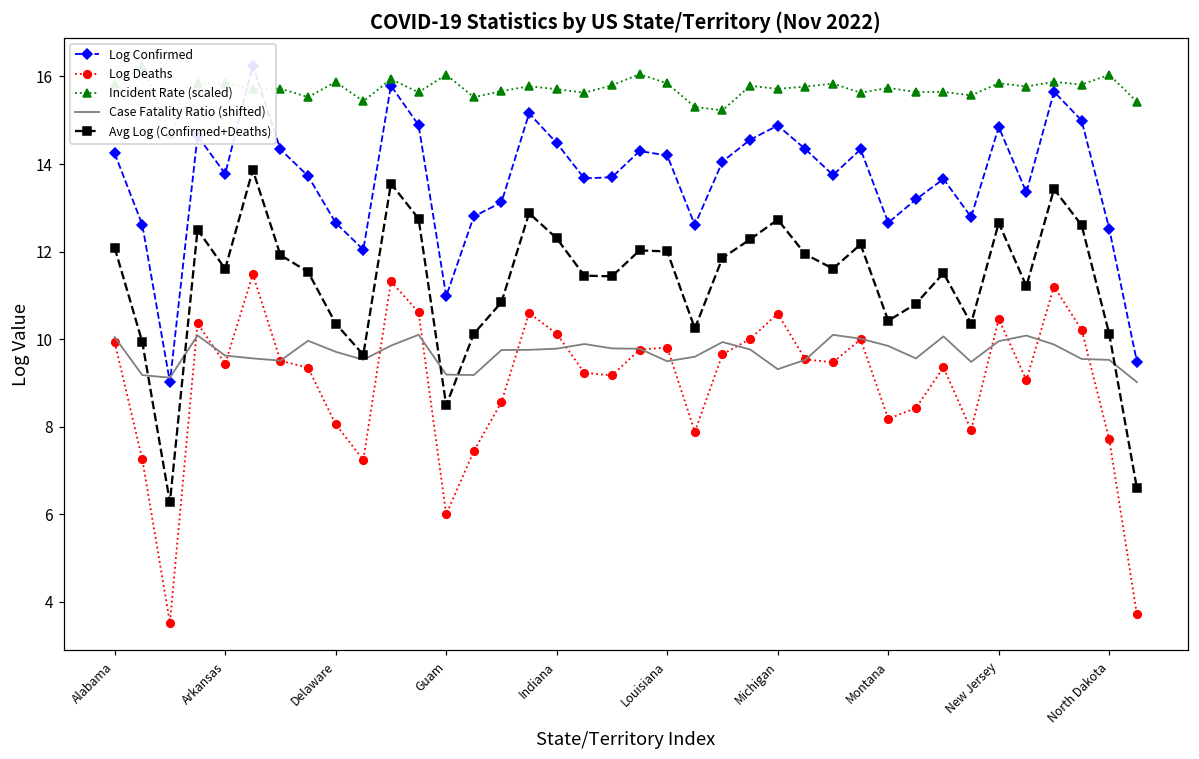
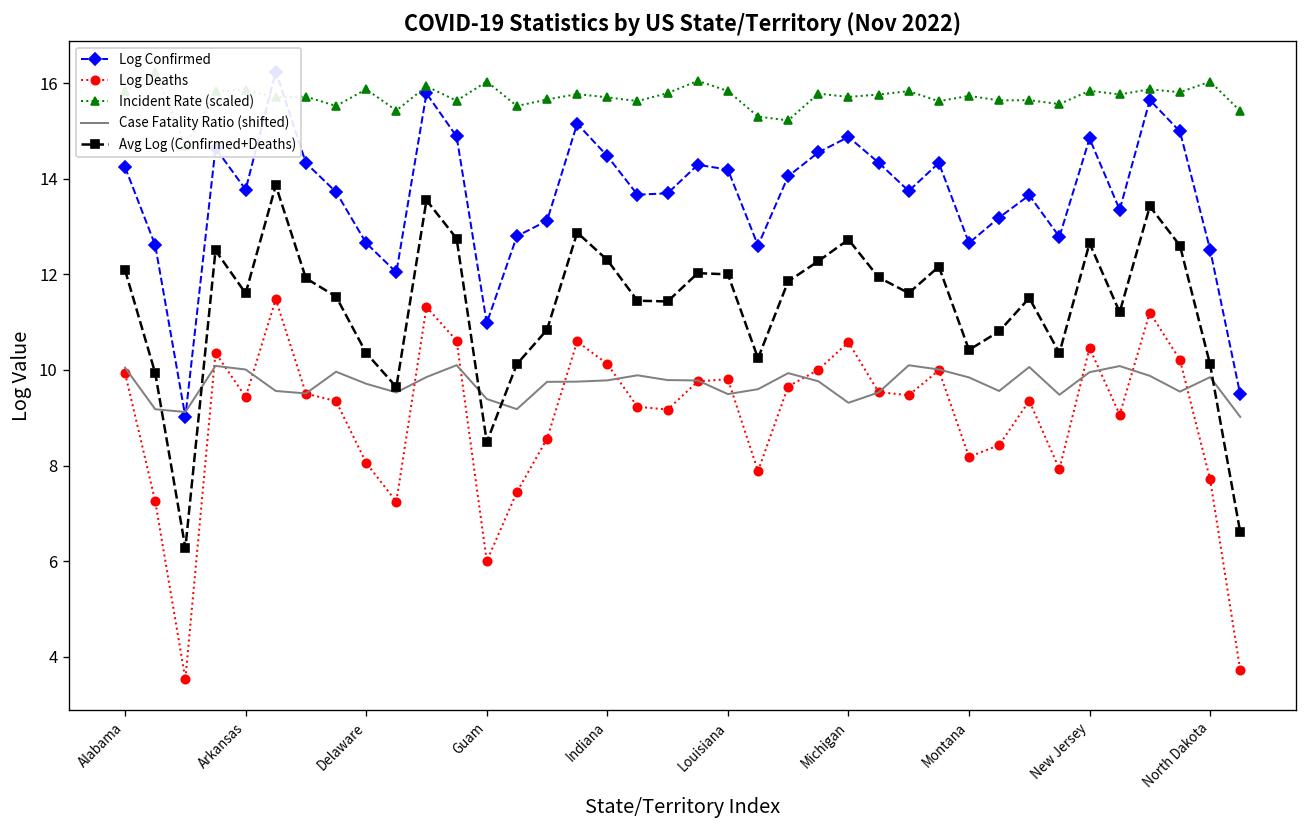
Case Fatality Ratio (shifted), Arkansas: 9.6 -> 10.0
Case Fatality Ratio (shifted), Guam: 9.2 -> 9.4
Case Fatality Ratio (shifted), North Dakota: 9.5 -> 9.9
